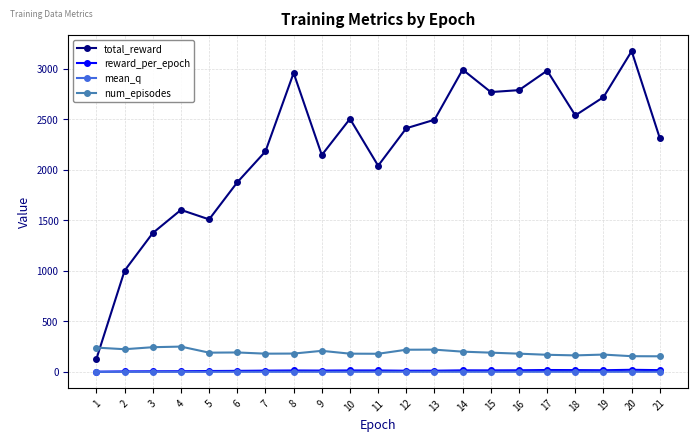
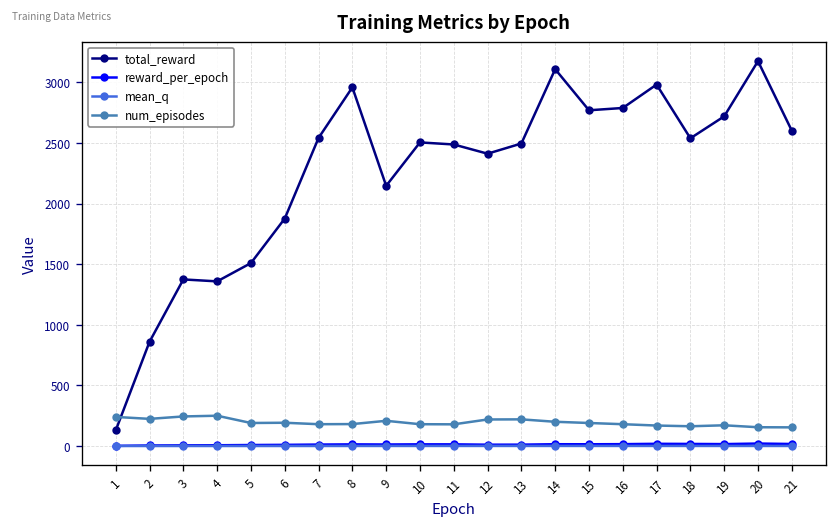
total_reward, 2: 1000 -> 860
total_reward, 4: 1600 -> 1360
total_reward, 7: 2180 -> 2540
total_reward, 11: 2040 -> 2490
total_reward, 14: 2990 -> 3110
total_reward, 21: 2310 -> 2600
